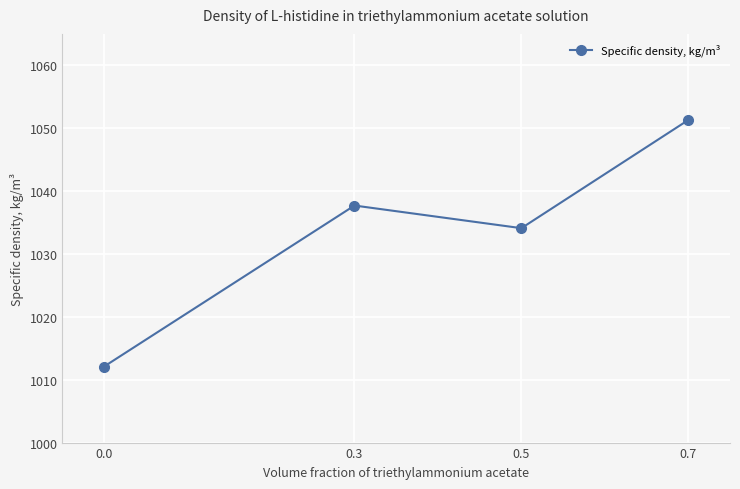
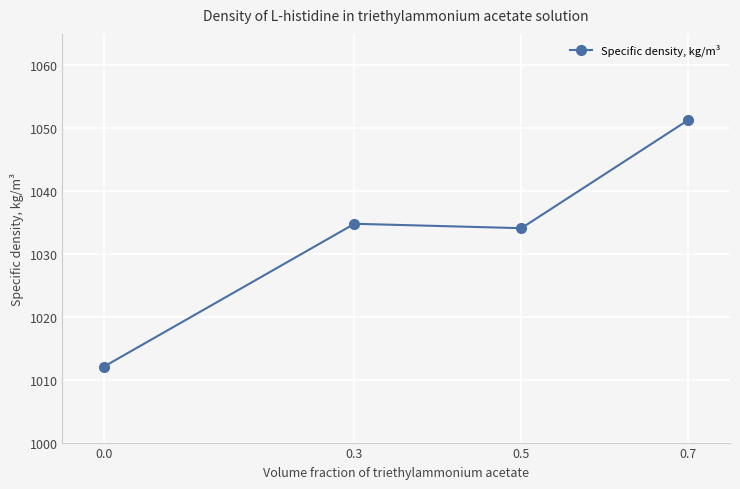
0.3: 1038 -> 1035
